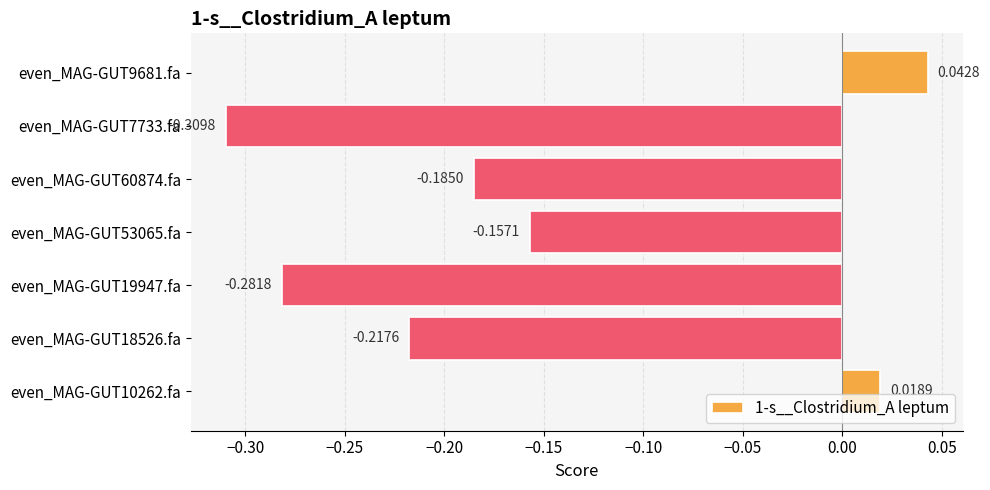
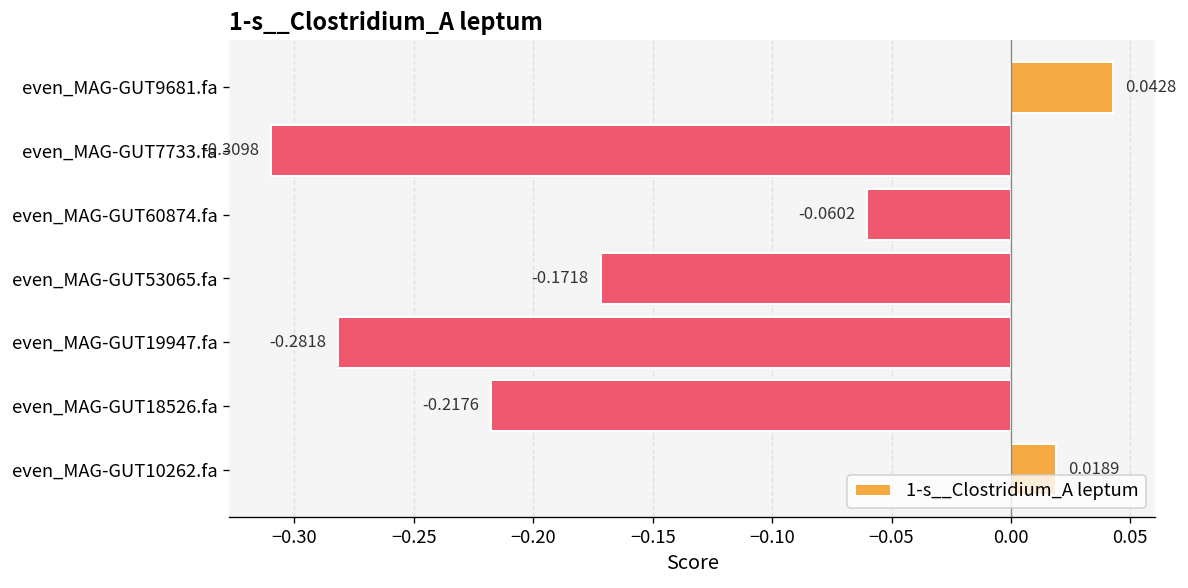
even_MAG-GUT60874.fa: -0.1850 -> -0.0602
even_MAG-GUT53065.fa: -0.1571 -> -0.1718
